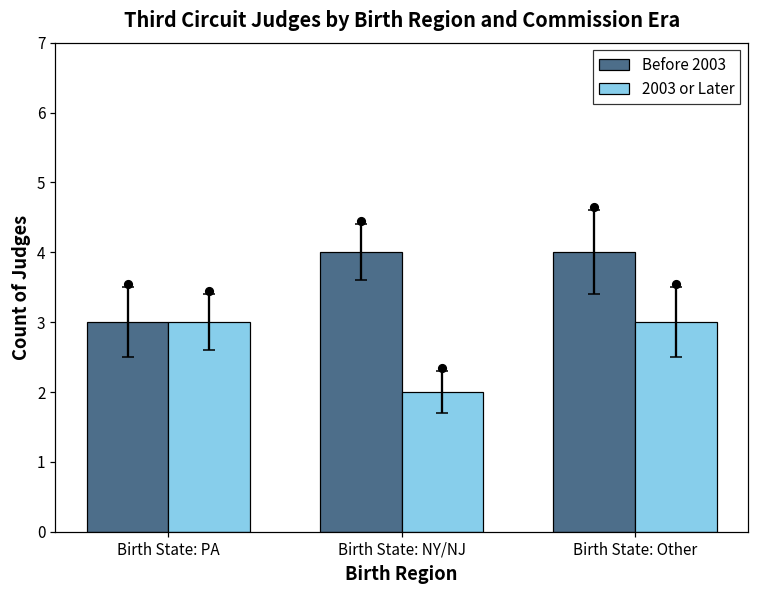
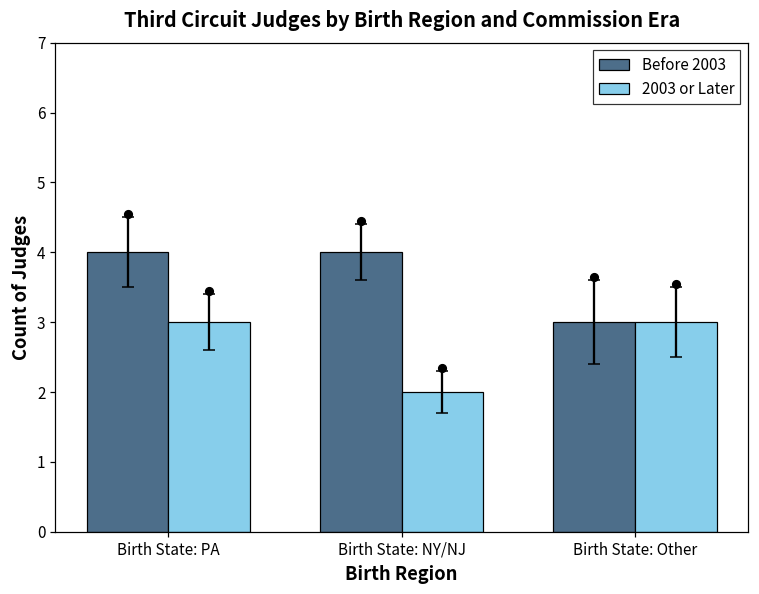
Before 2003, Birth State: PA: 3 -> 4
Before 2003, Birth State: Other: 4 -> 3
